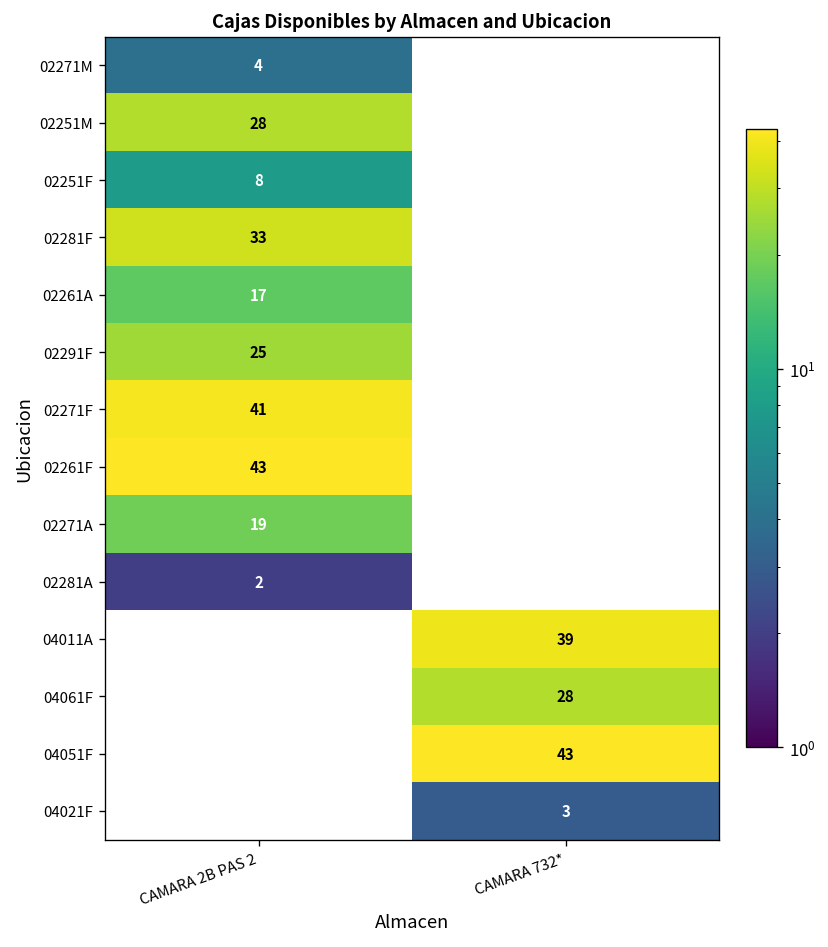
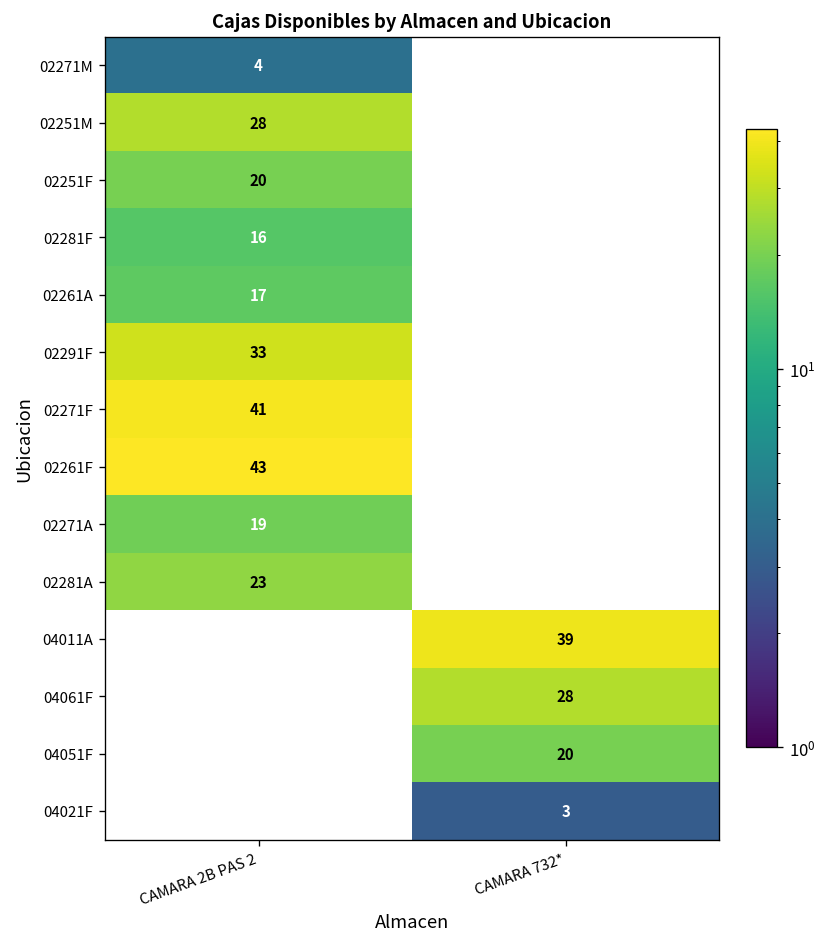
02251F, CAMARA 2B PAS 2: 8 -> 20
02281F, CAMARA 2B PAS 2: 33 -> 16
02291F, CAMARA 2B PAS 2: 25 -> 33
02281A, CAMARA 2B PAS 2: 2 -> 23
04051F, CAMARA 732*: 43 -> 20
